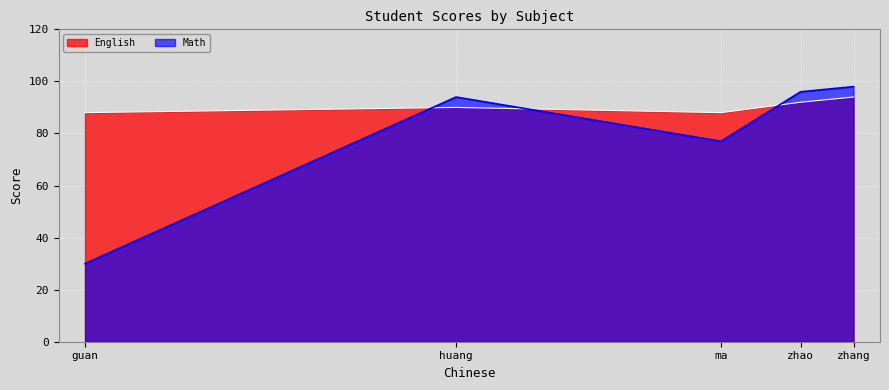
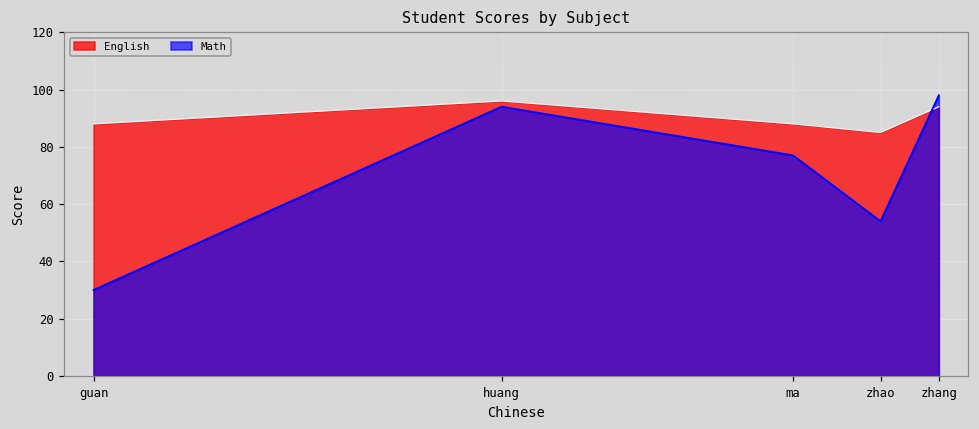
English, huang: 90 -> 96
English, zhao: 92 -> 85
Math, zhao: 96 -> 54
